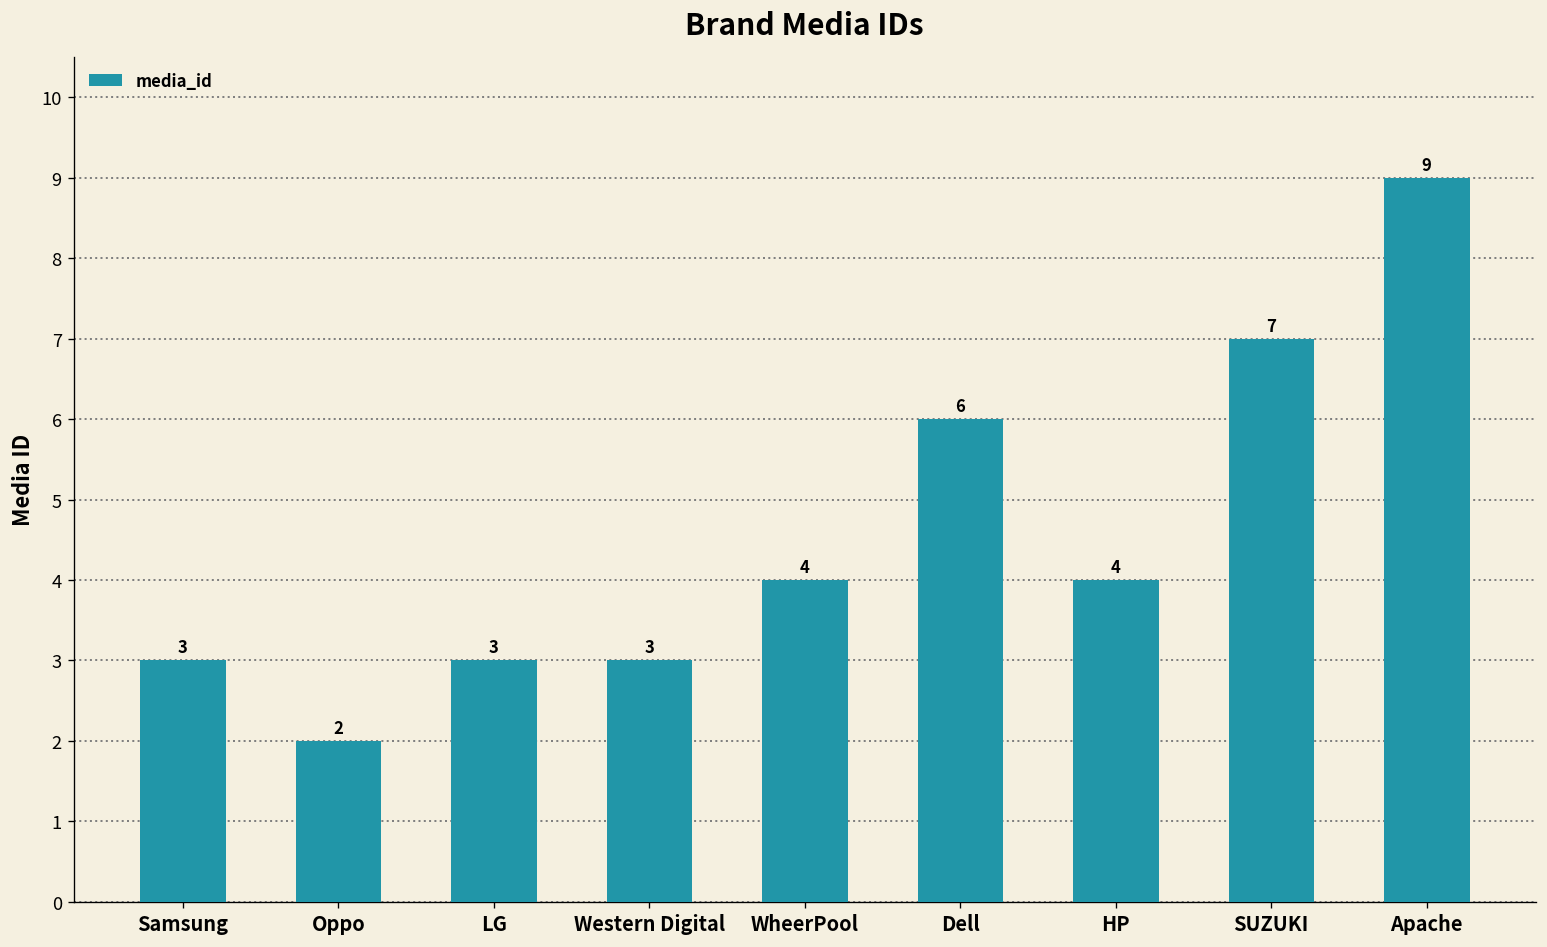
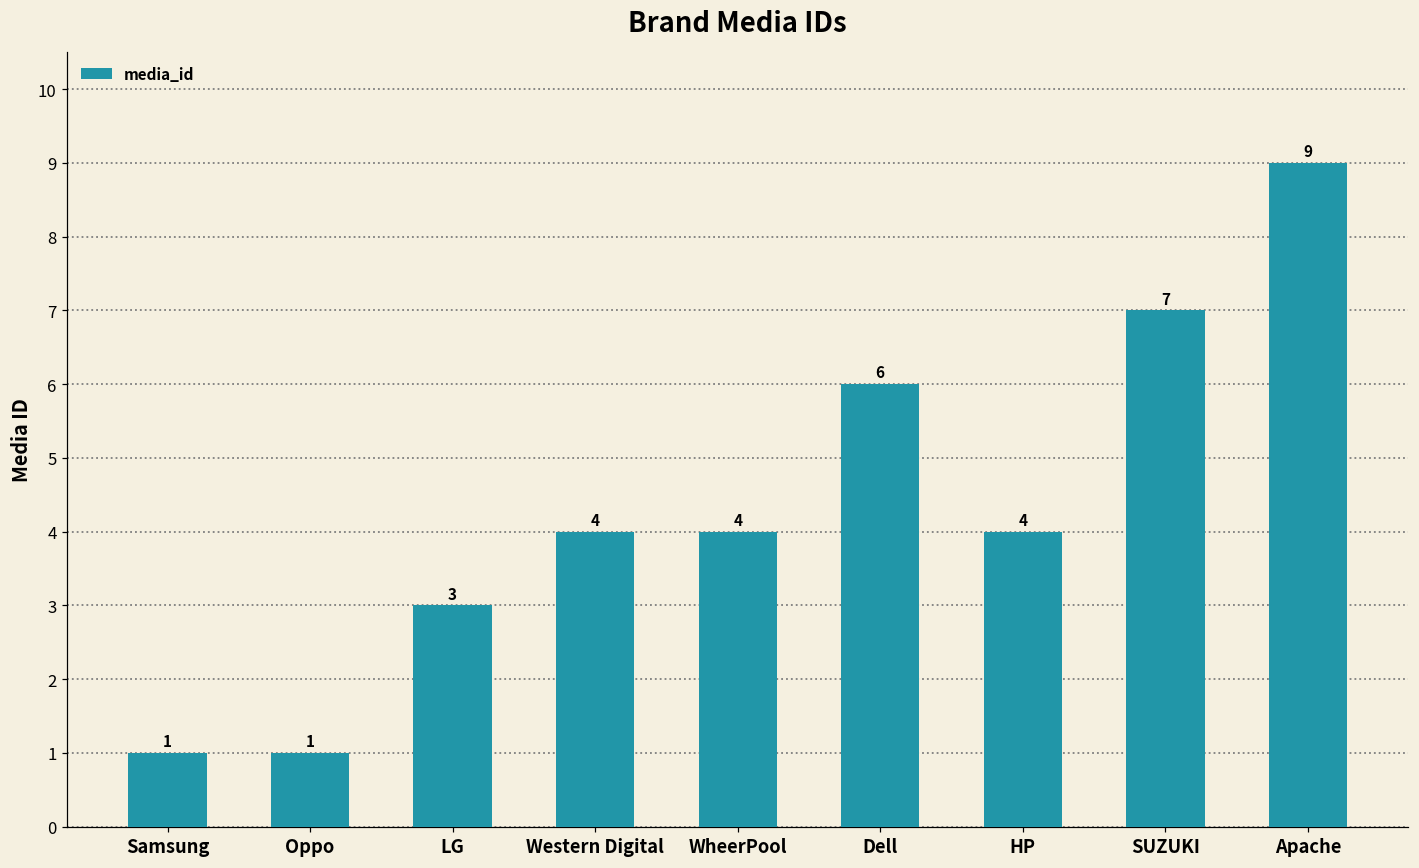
Samsung: 3 -> 1
Oppo: 2 -> 1
Western Digital: 3 -> 4
